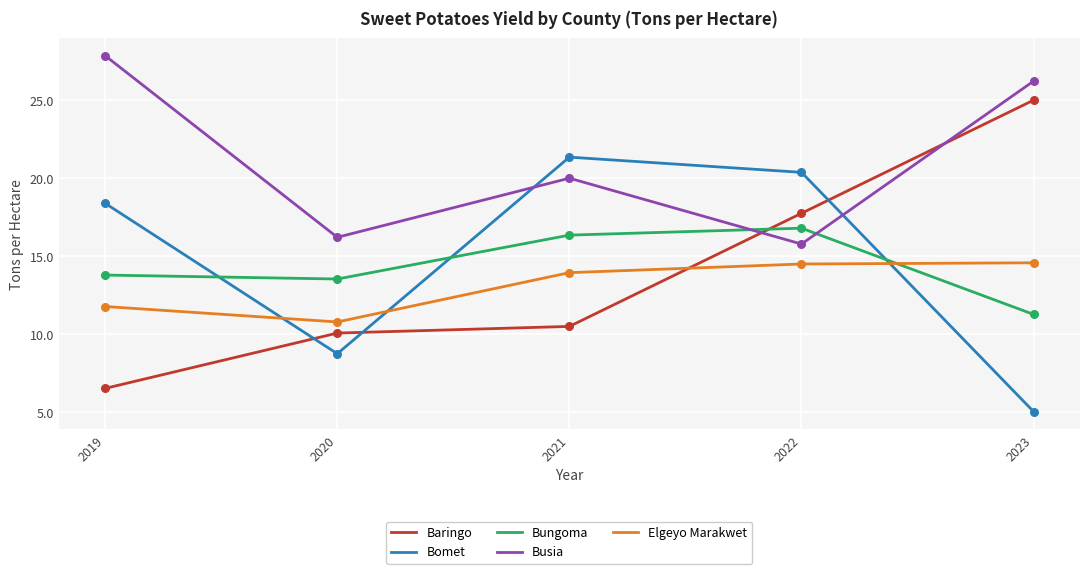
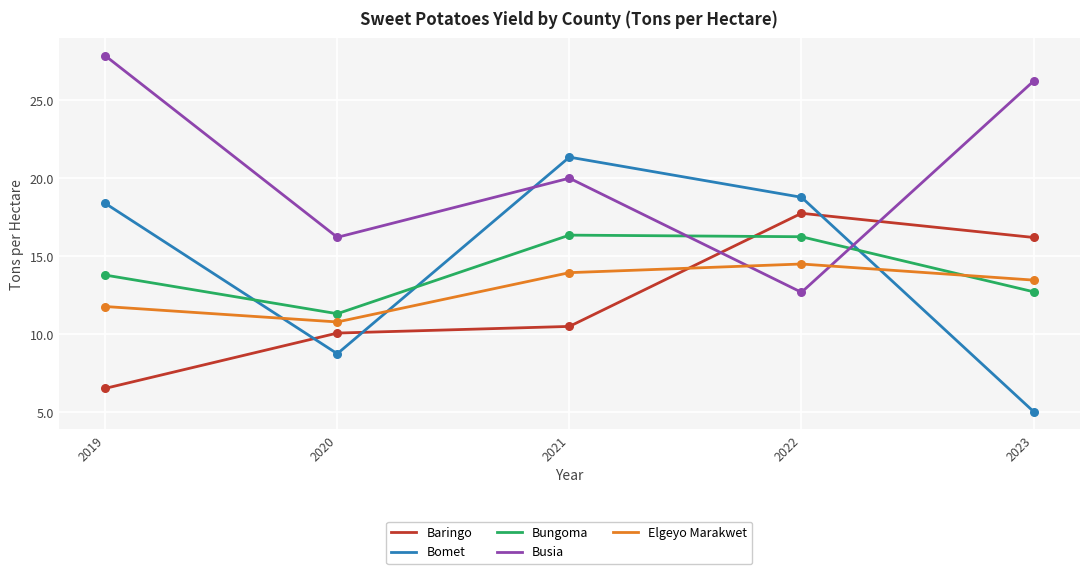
Bungoma, 2020: 13.5 -> 11.3
Bomet, 2022: 20.4 -> 18.8
Bungoma, 2022: 16.8 -> 16.2
Busia, 2022: 15.8 -> 12.7
Baringo, 2023: 25.0 -> 16.2
Bungoma, 2023: 11.3 -> 12.7
Elgeyo Marakwet, 2023: 14.6 -> 13.5
